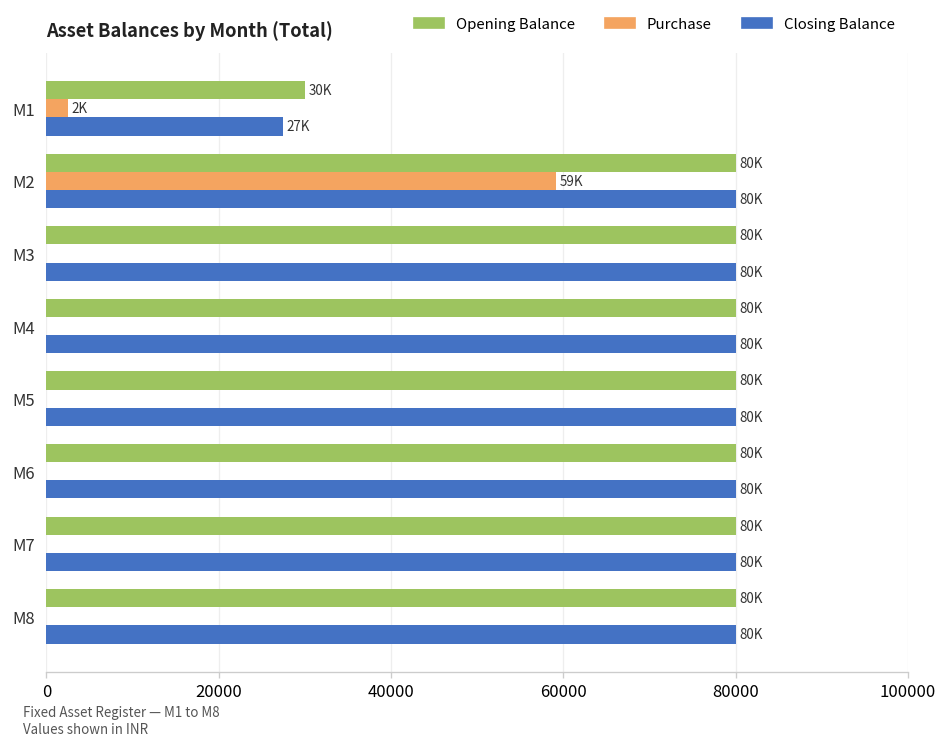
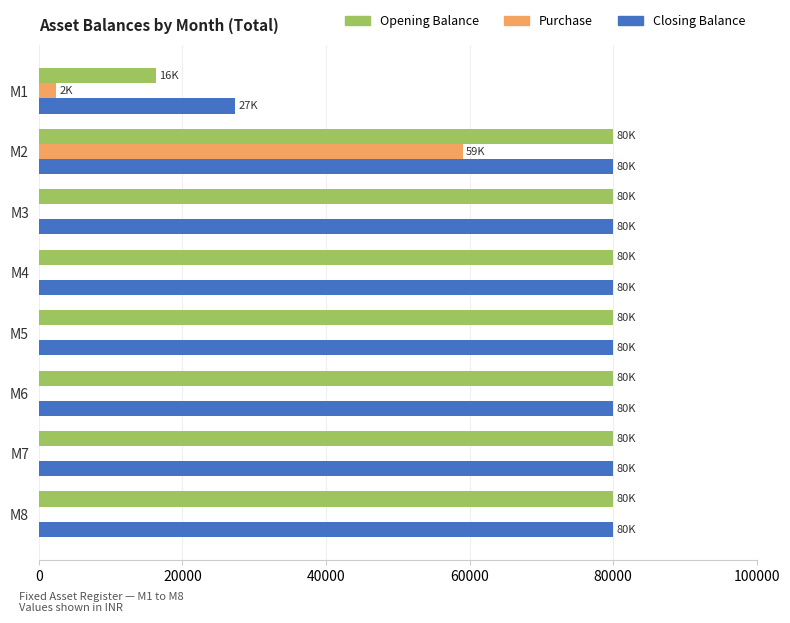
Opening Balance, M1: 30K -> 16K
